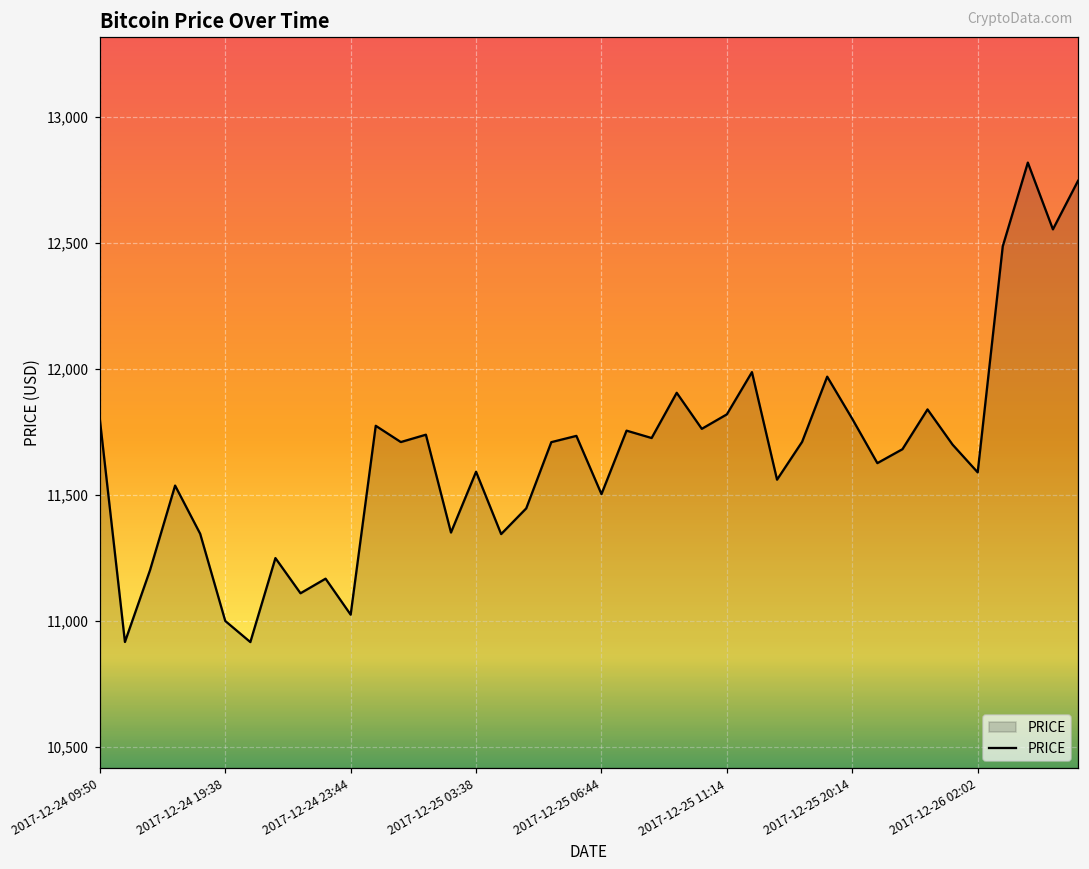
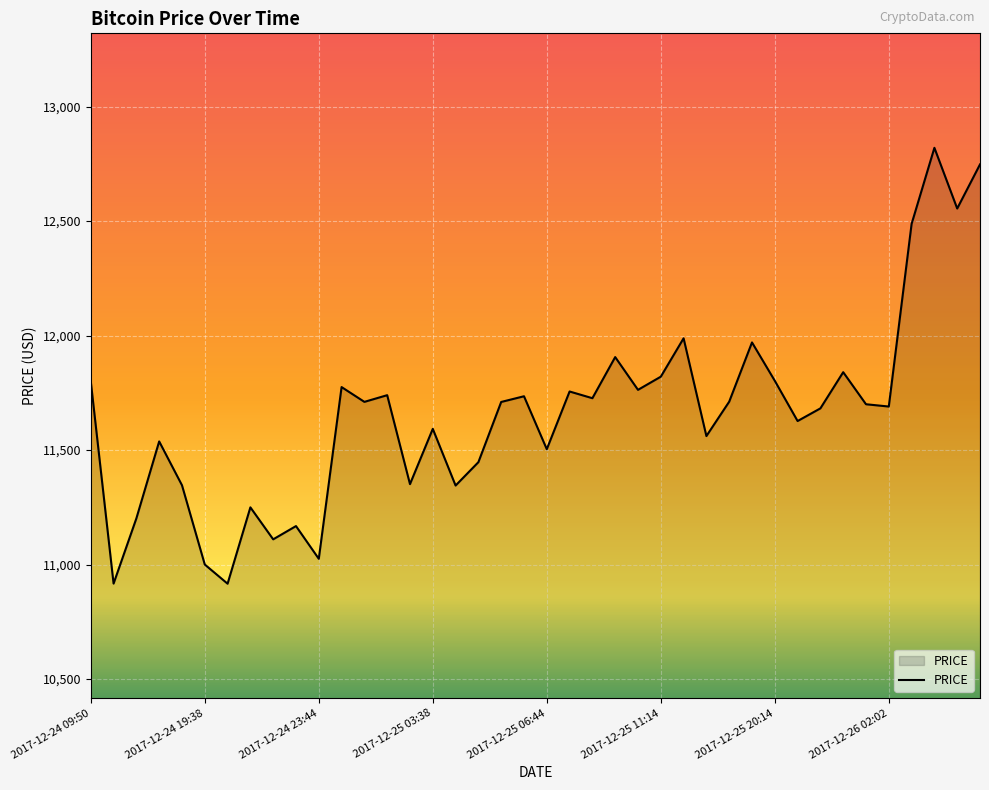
2017-12-26 02:02: 11,590 -> 11,690
